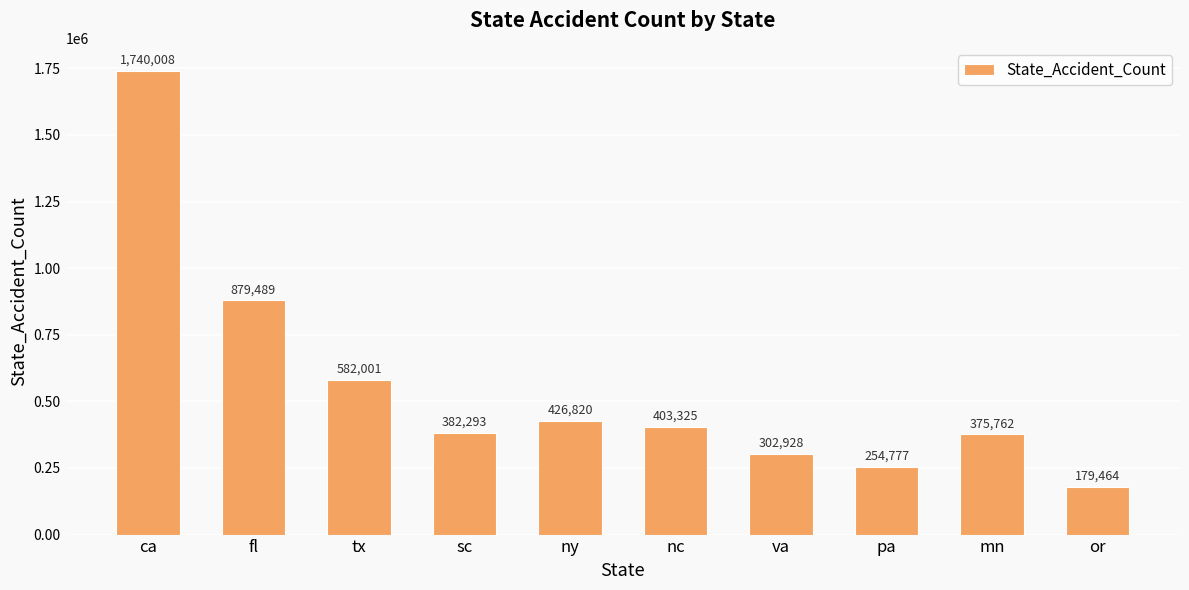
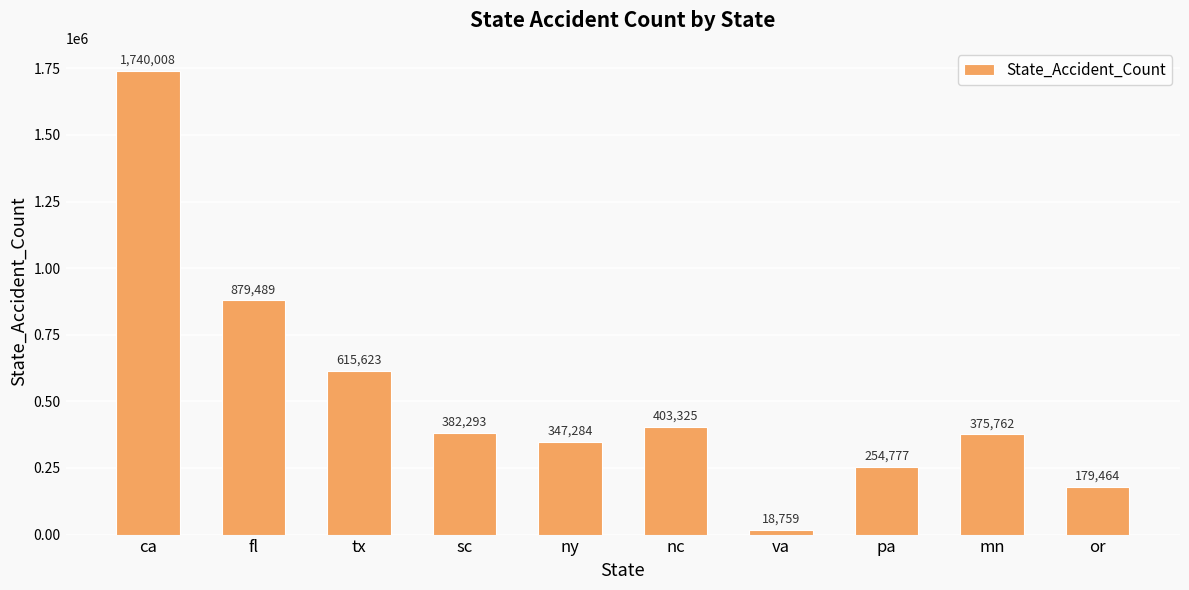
tx: 582,001 -> 615,623
ny: 426,820 -> 347,284
va: 302,928 -> 18,759
